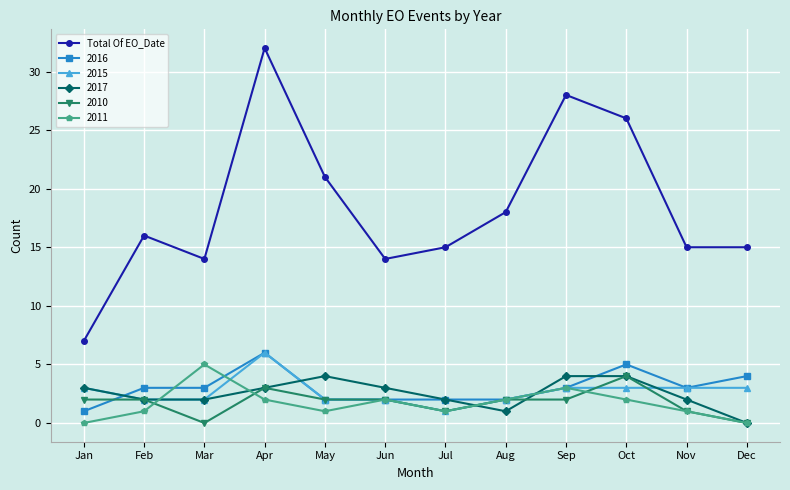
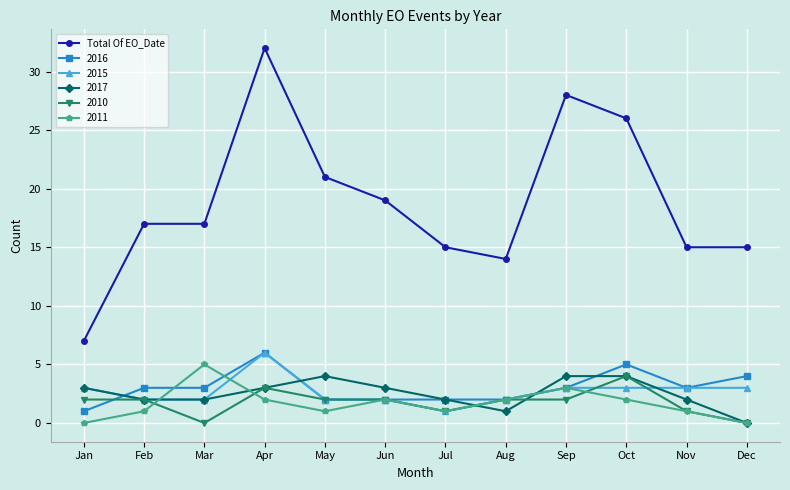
Total Of EO_Date, Feb: 16 -> 17
Total Of EO_Date, Mar: 14 -> 17
Total Of EO_Date, Jun: 14 -> 19
Total Of EO_Date, Aug: 18 -> 14
